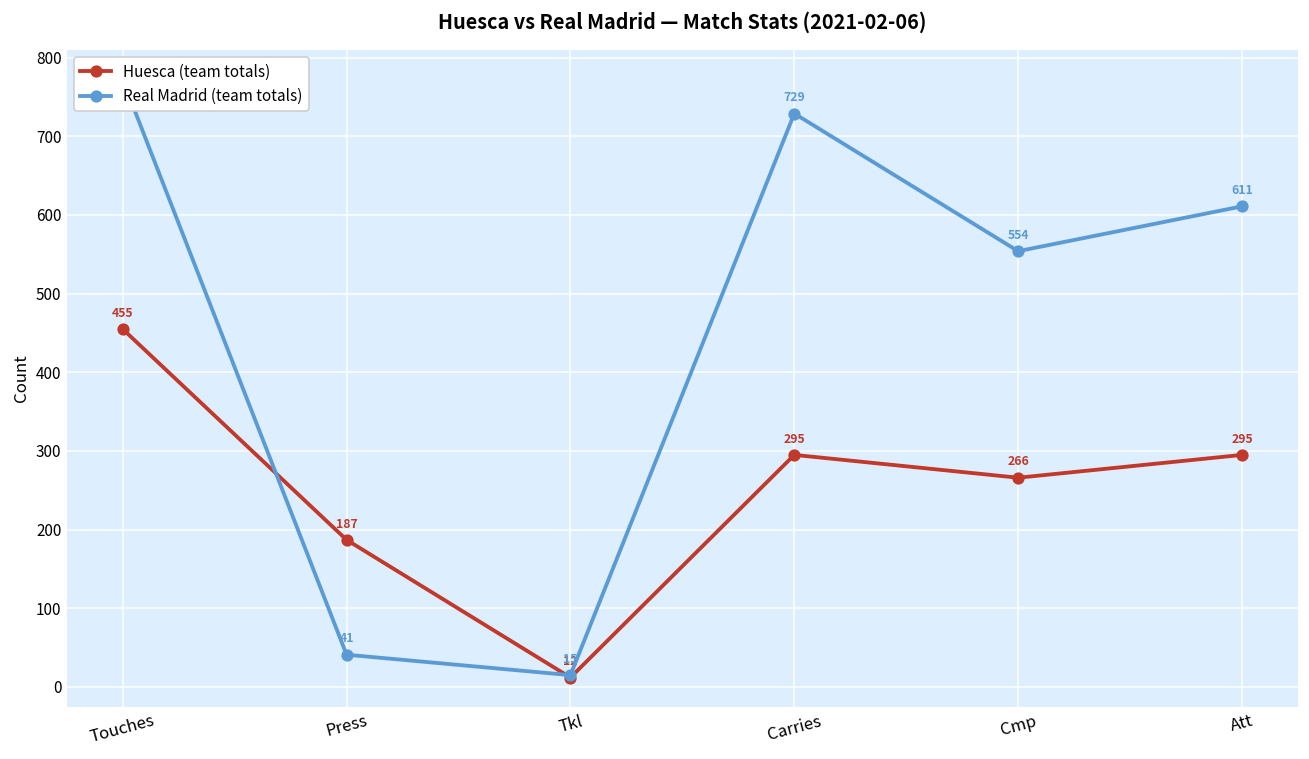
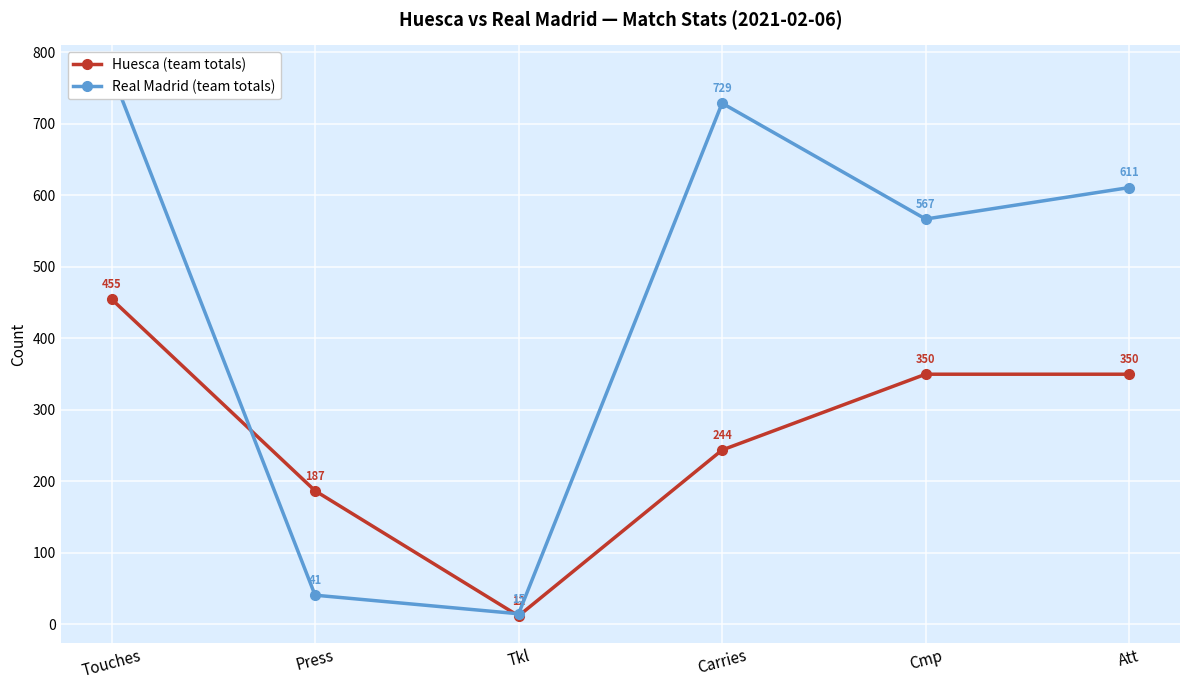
Huesca (team totals), Carries: 295 -> 244
Huesca (team totals), Cmp: 266 -> 350
Real Madrid (team totals), Cmp: 554 -> 567
Huesca (team totals), Att: 295 -> 350
